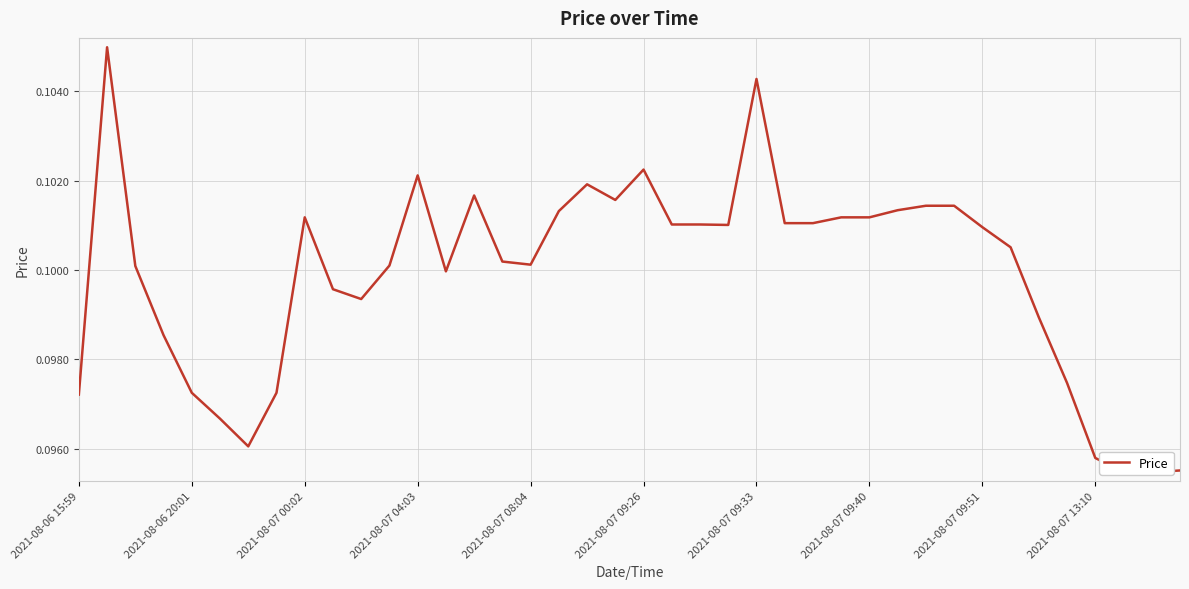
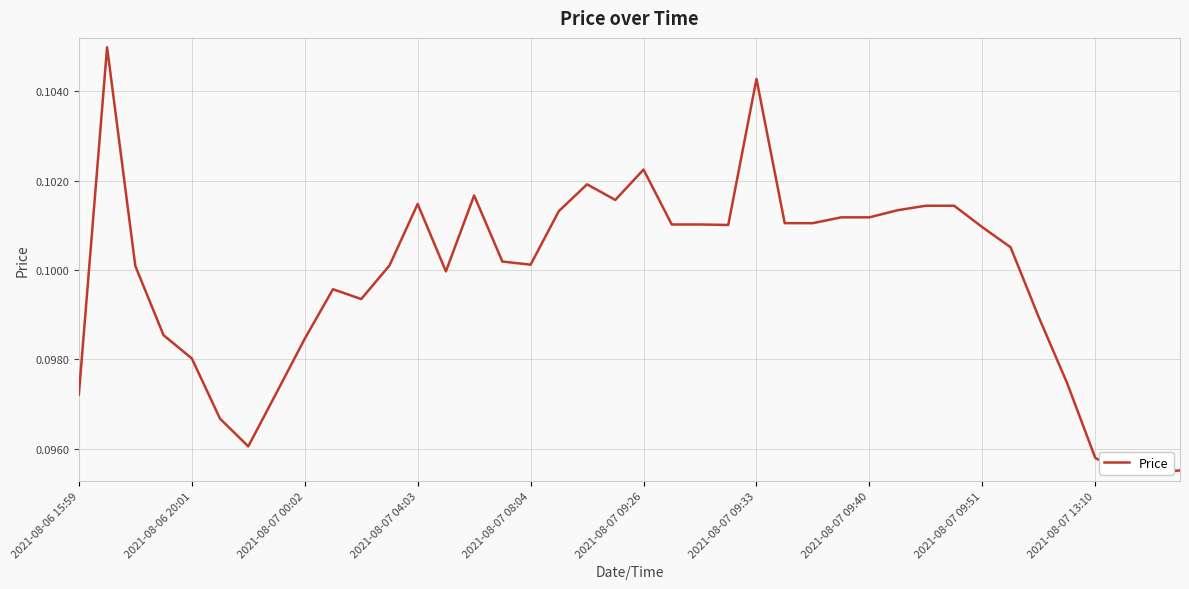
2021-08-06 20:01: 0.0973 -> 0.0980
2021-08-07 00:02: 0.1012 -> 0.0985
2021-08-07 04:03: 0.1021 -> 0.1015
